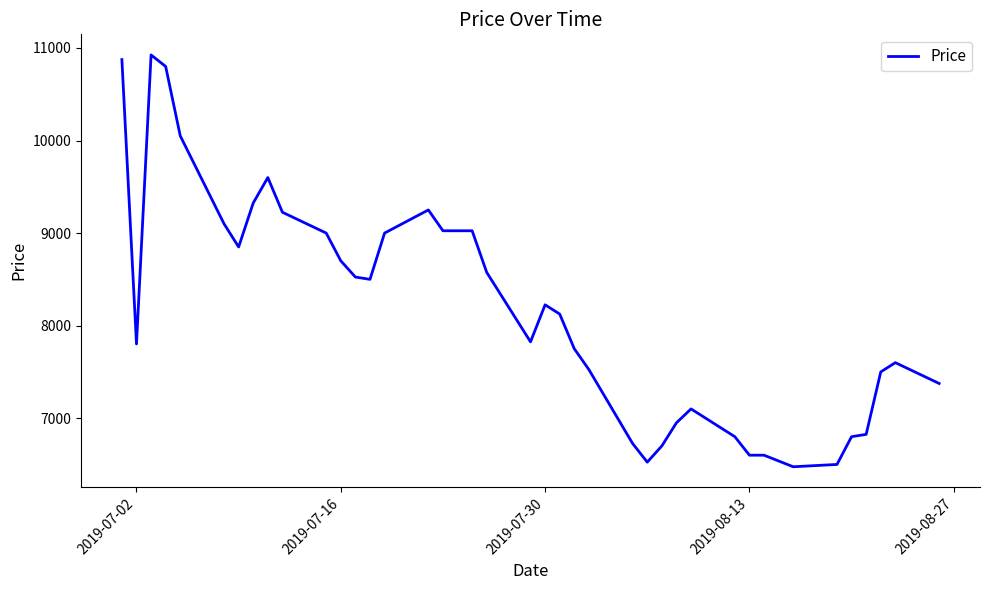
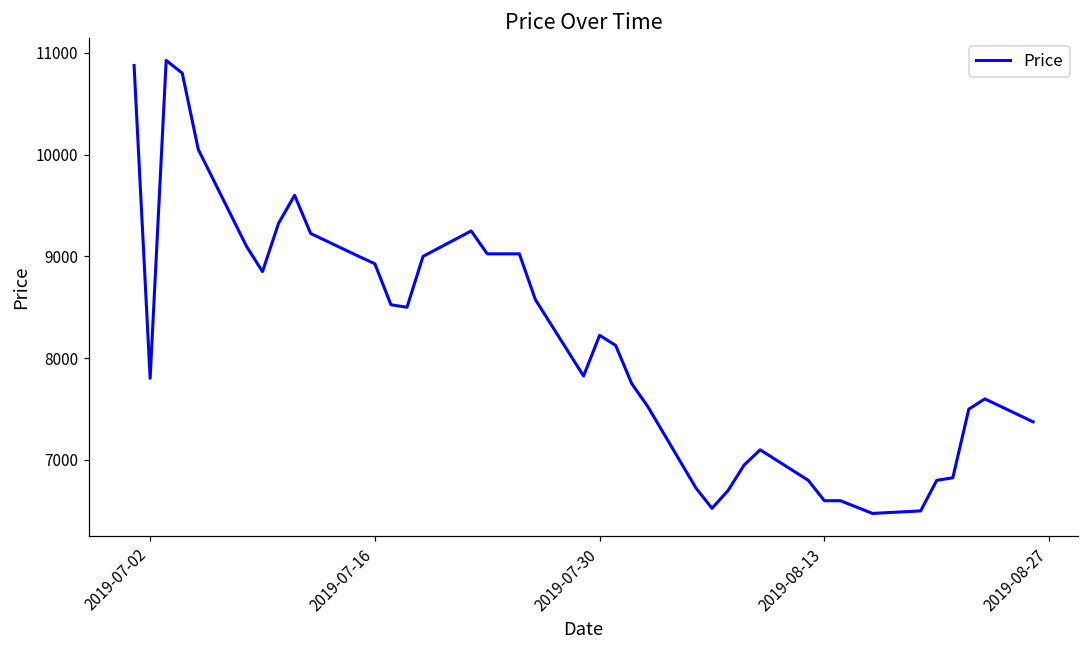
2019-07-16: 8700 -> 8900
